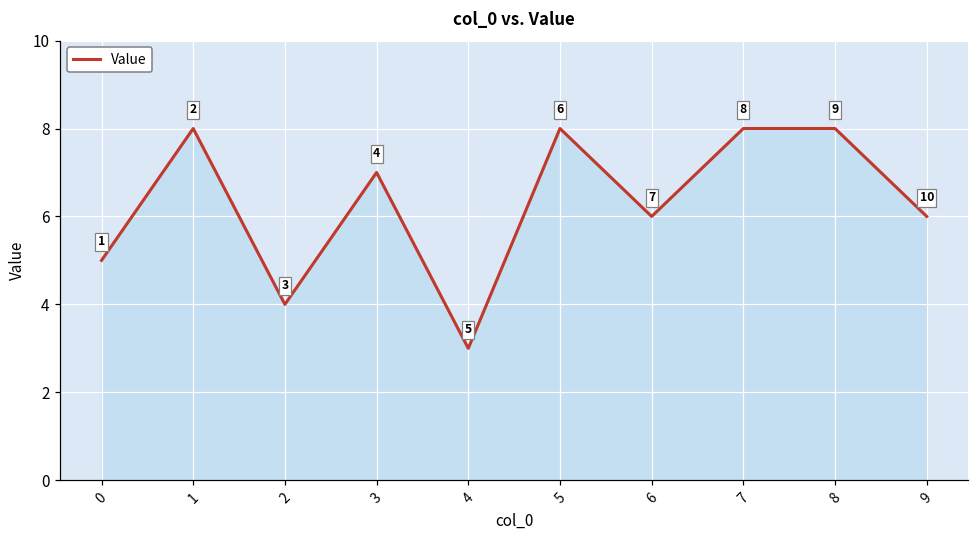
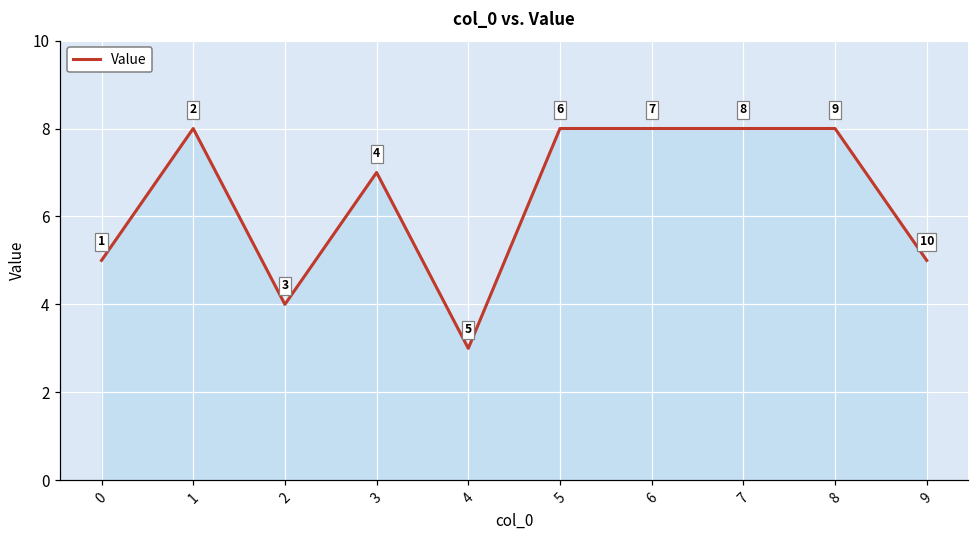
6: 6 -> 8
9: 6 -> 5
